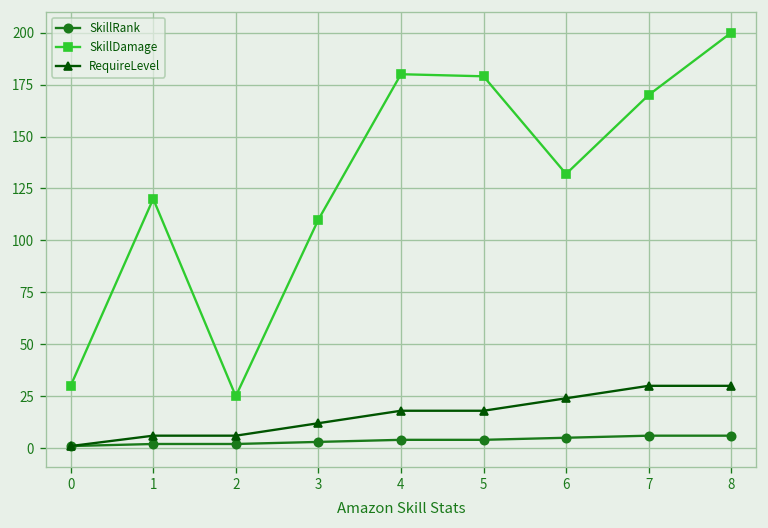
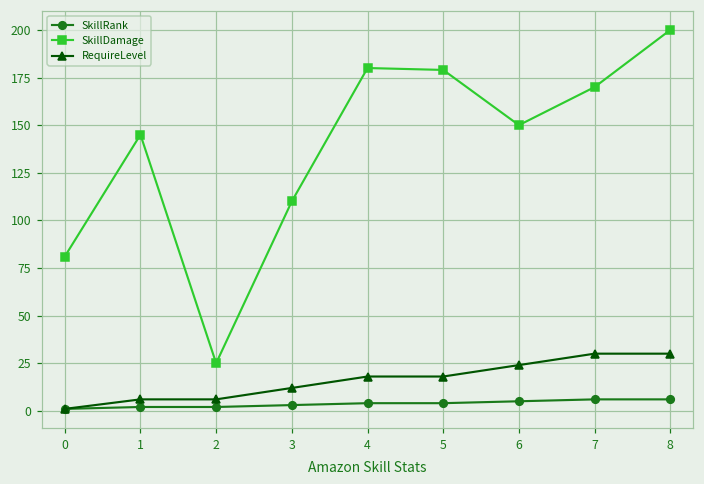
SkillDamage, 0: 30 -> 81
SkillDamage, 1: 120 -> 145
SkillDamage, 6: 132 -> 150
